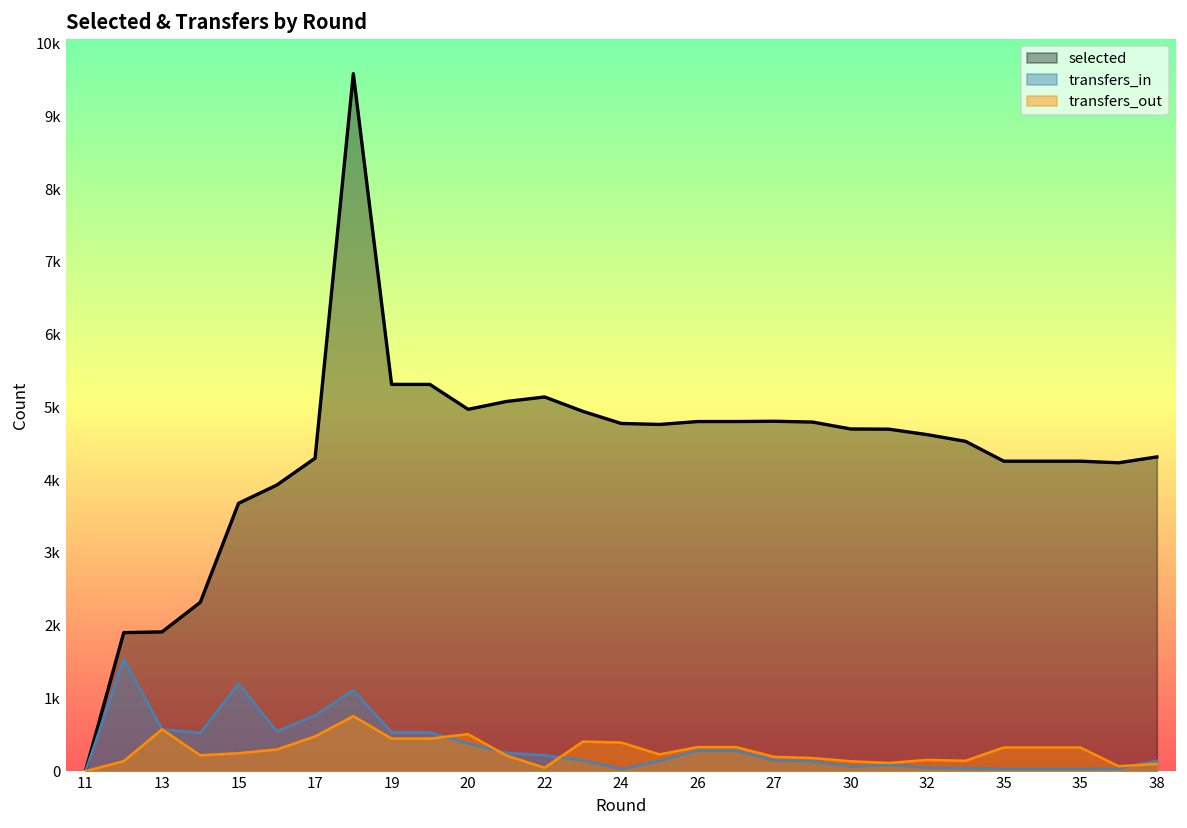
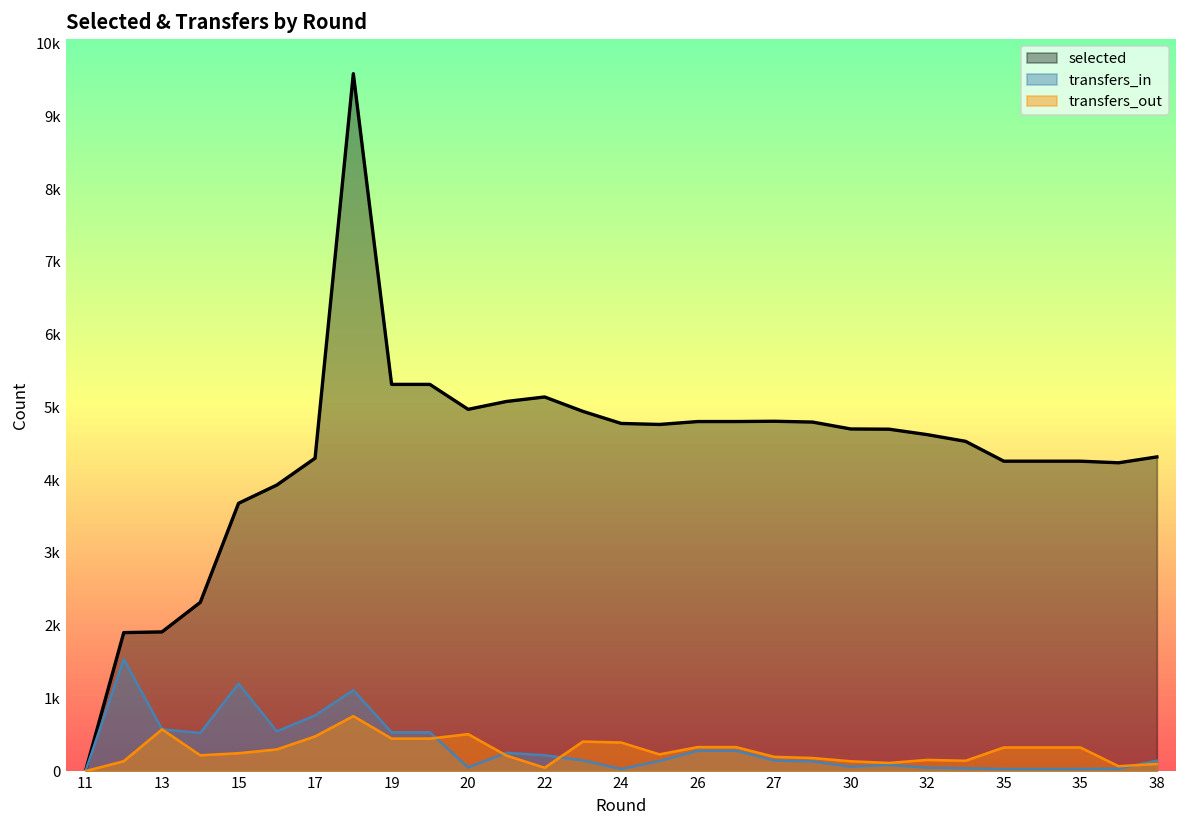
transfers_in, 20: 400 -> 100
